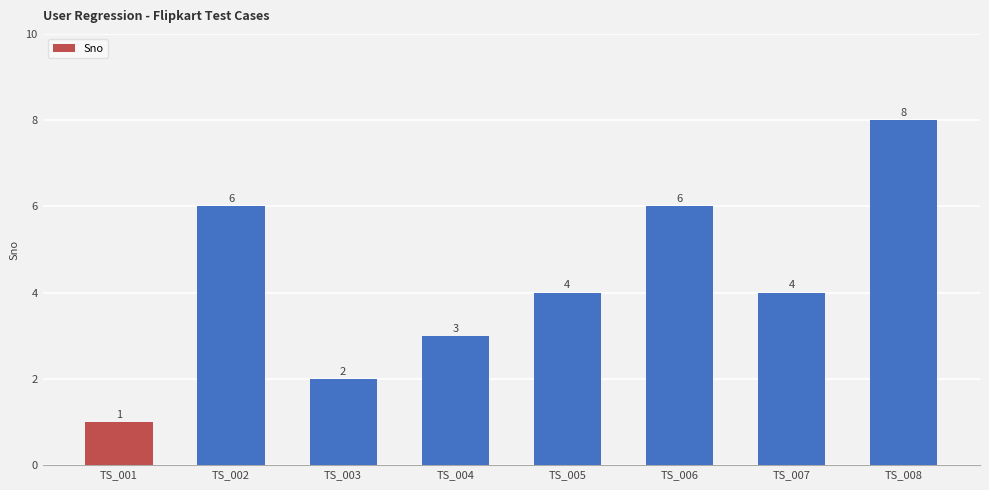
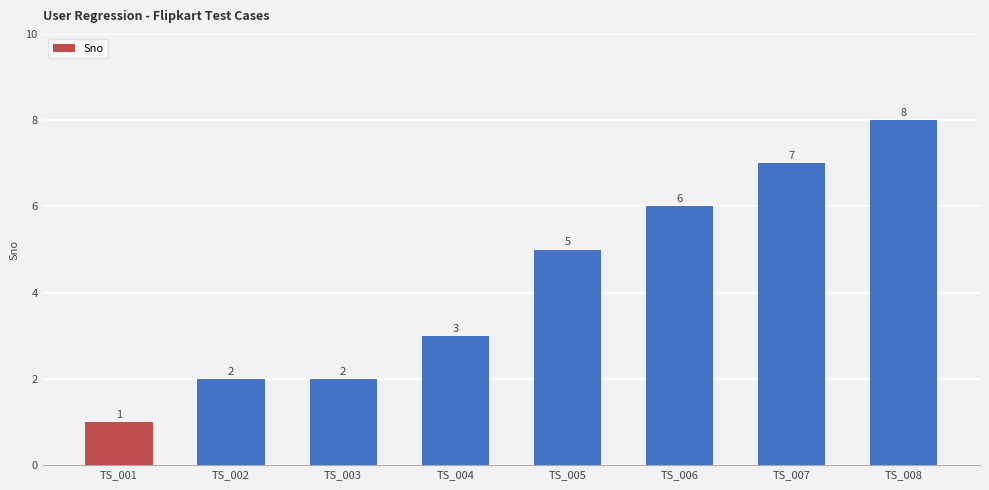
TS_002: 6 -> 2
TS_005: 4 -> 5
TS_007: 4 -> 7
